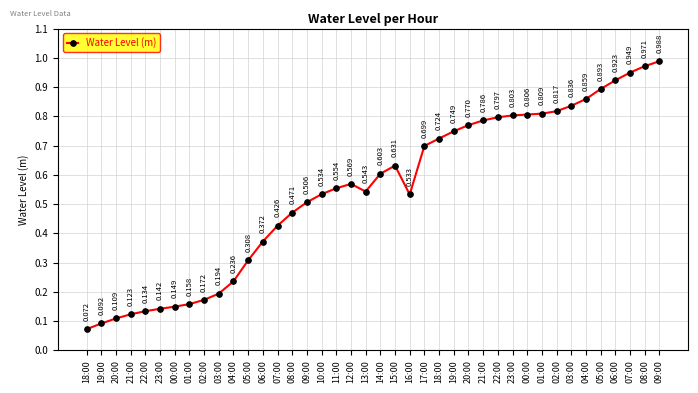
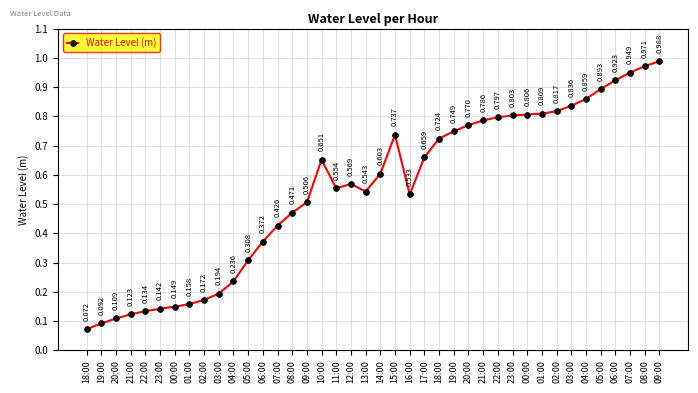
10:00: 0.534 -> 0.651
15:00: 0.631 -> 0.737
17:00: 0.699 -> 0.659
